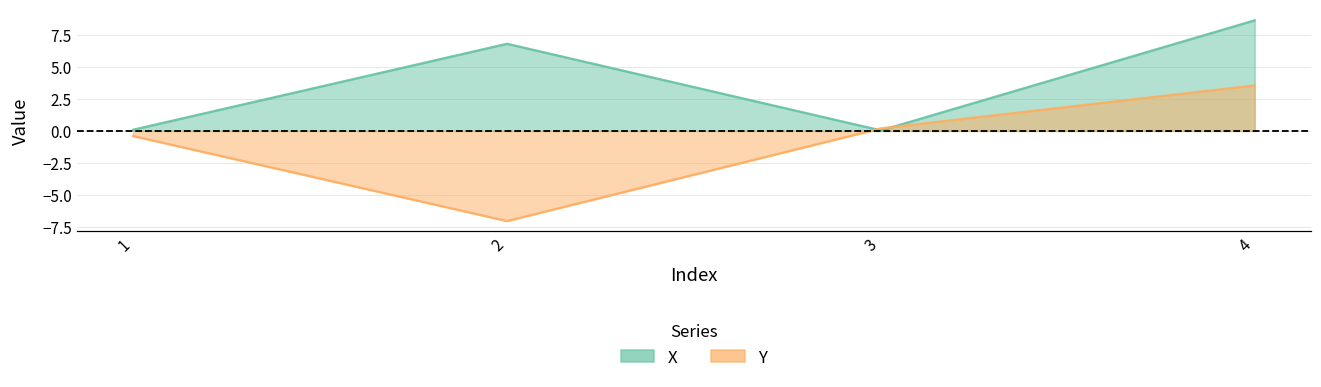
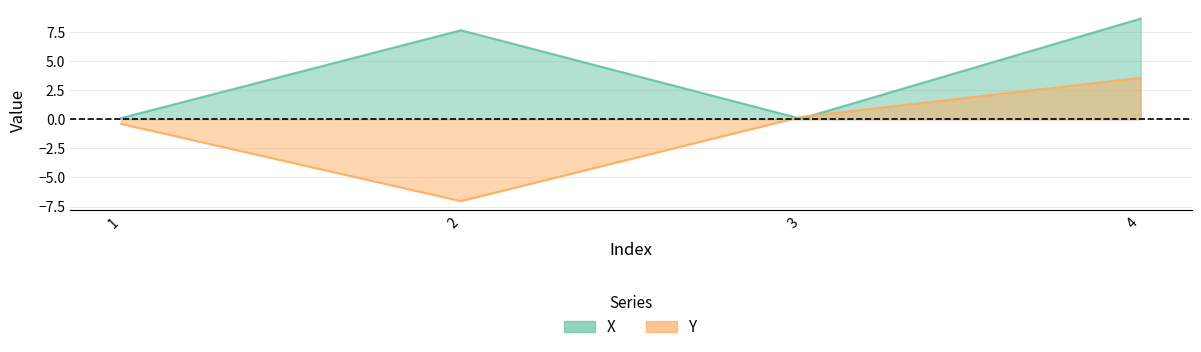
X, 2: 6.8 -> 7.6
